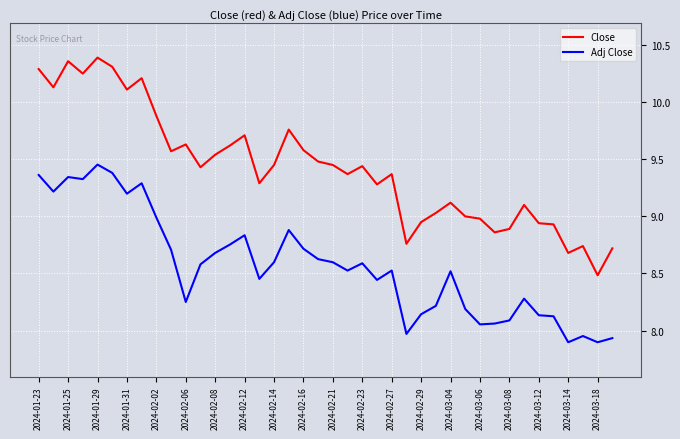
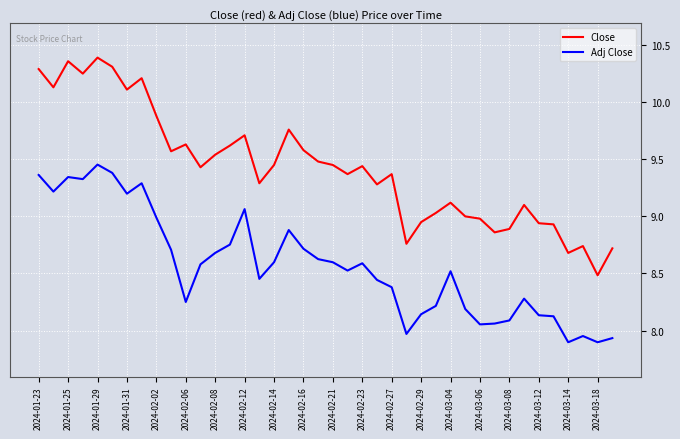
Adj Close, 2024-02-12: 8.83 -> 9.06
Adj Close, 2024-02-27: 8.53 -> 8.38
